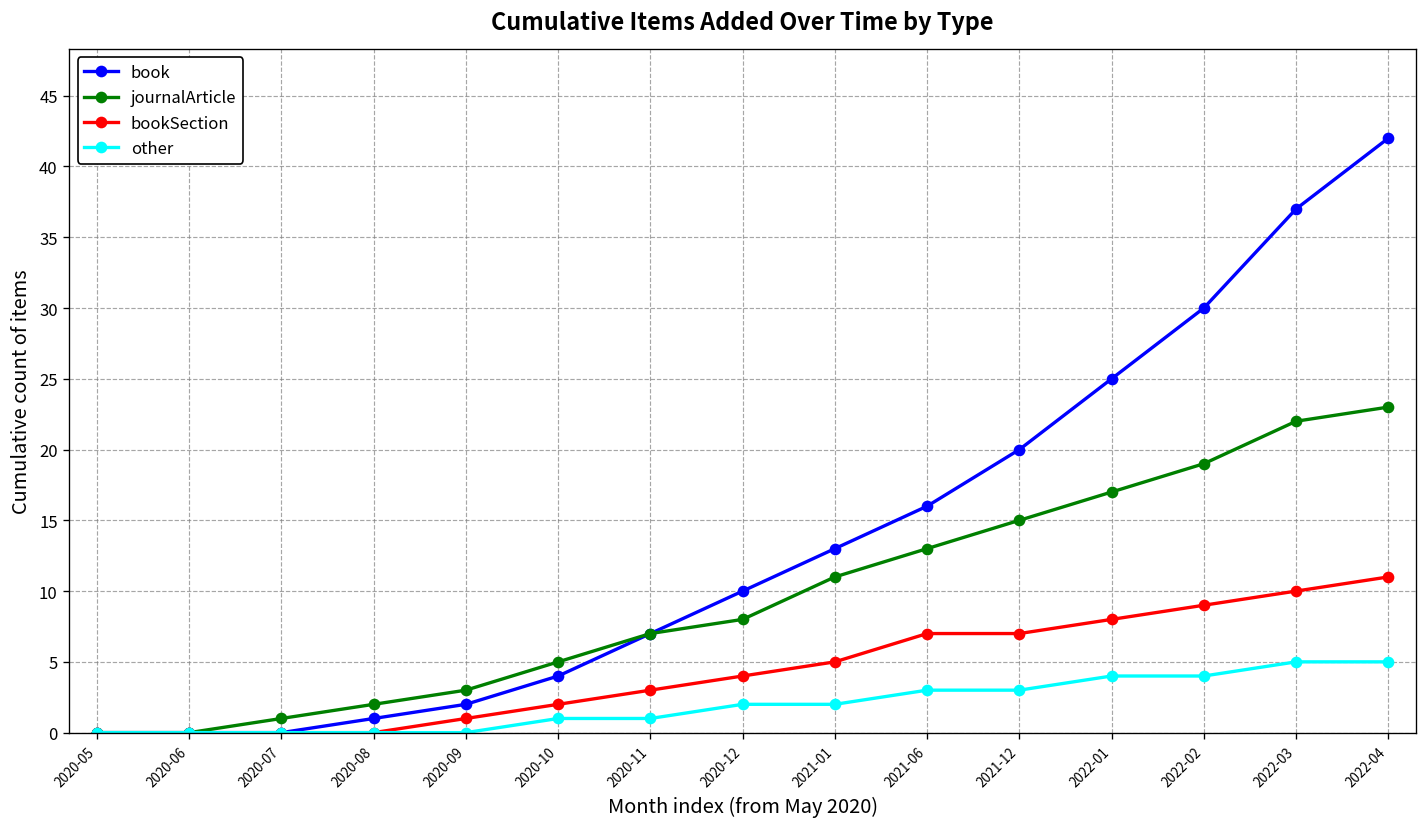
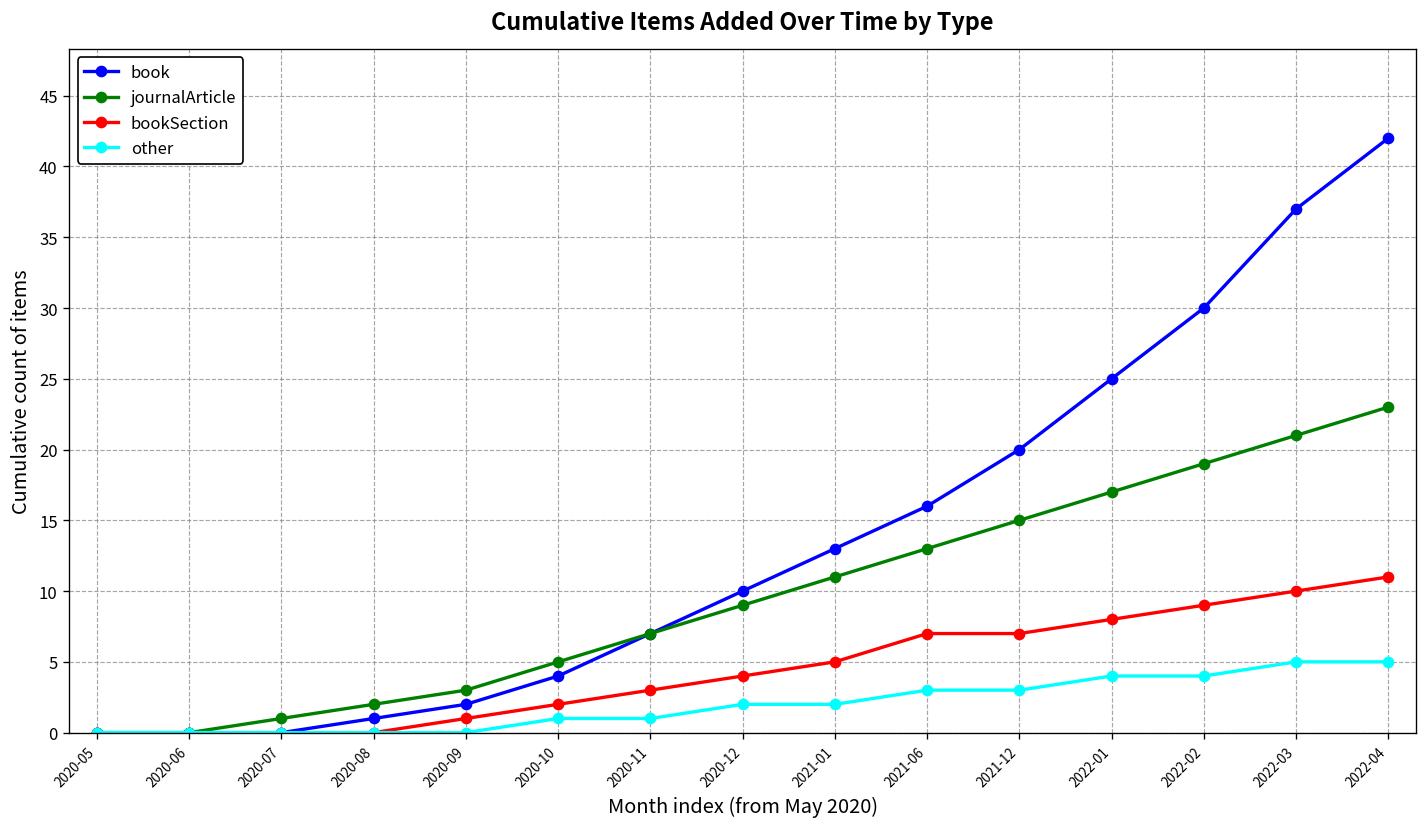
journalArticle, 2020-12: 8 -> 9
journalArticle, 2022-03: 22 -> 21
